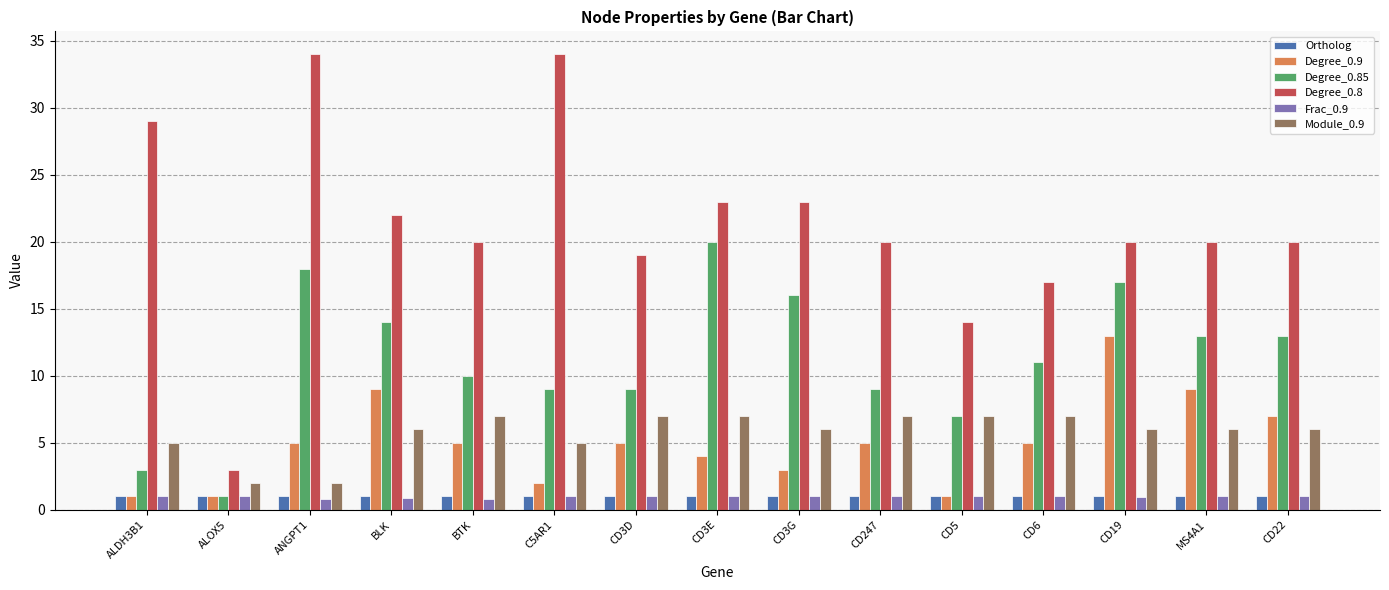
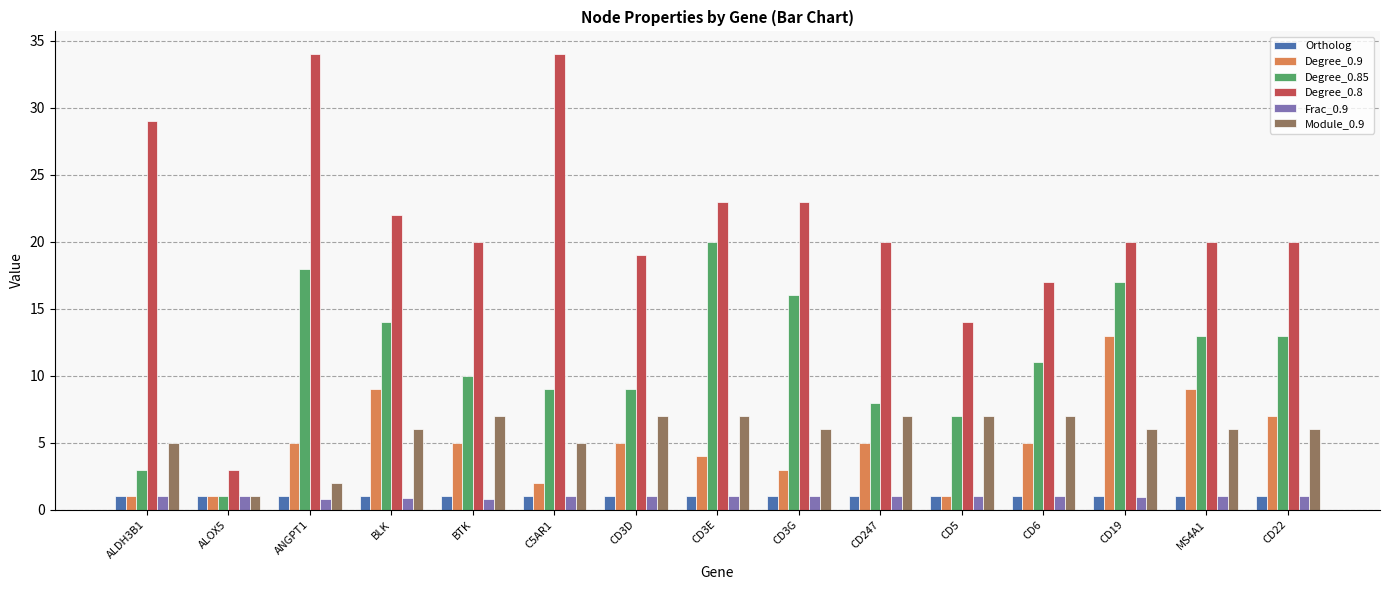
Module_0.9, ALOX5: 2 -> 1
Degree_0.85, CD247: 9 -> 8
